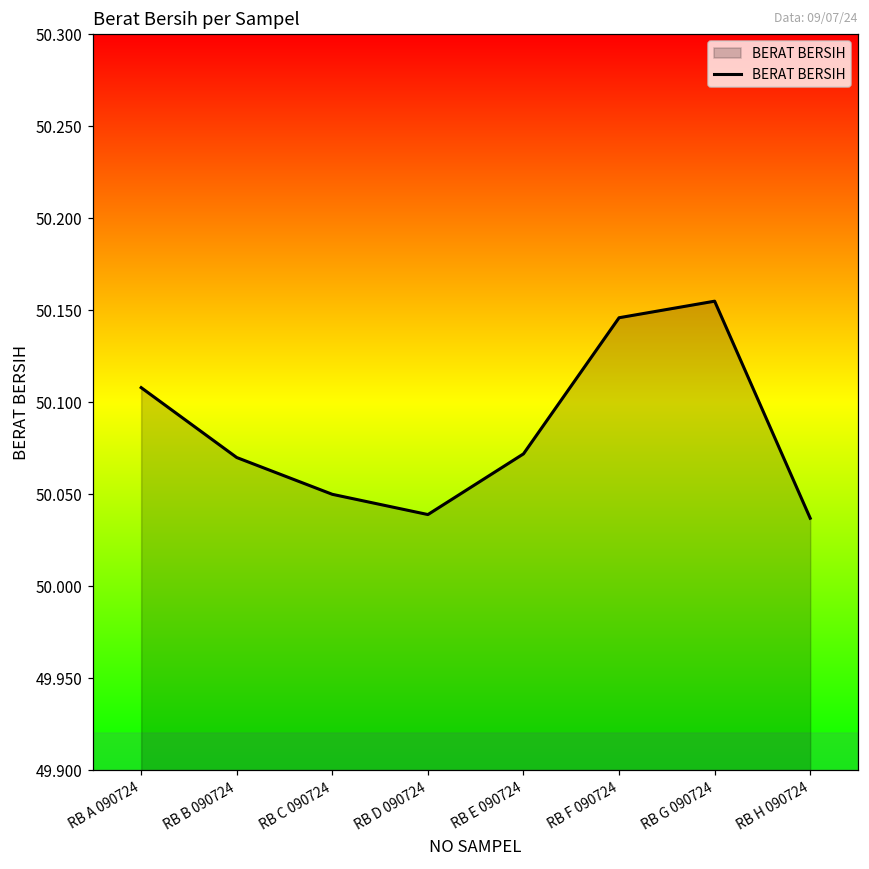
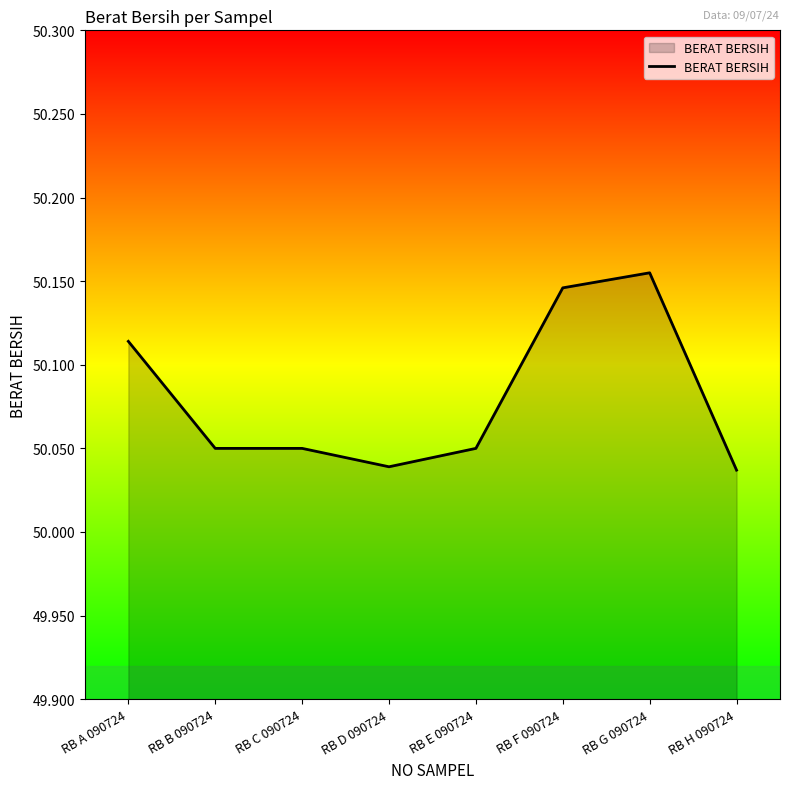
RB A 090724: 50.108 -> 50.114
RB B 090724: 50.07 -> 50.05
RB E 090724: 50.072 -> 50.050
